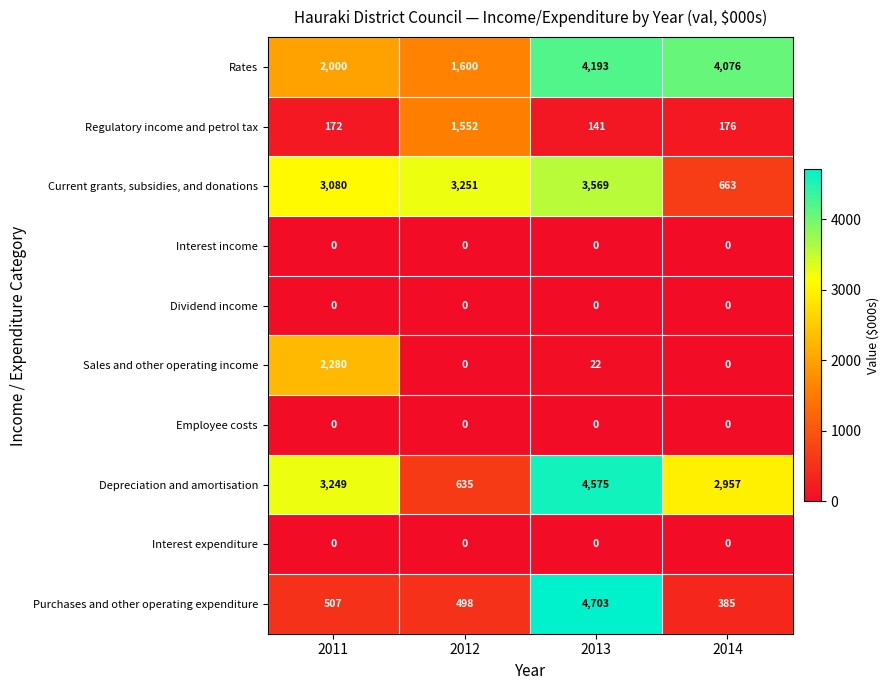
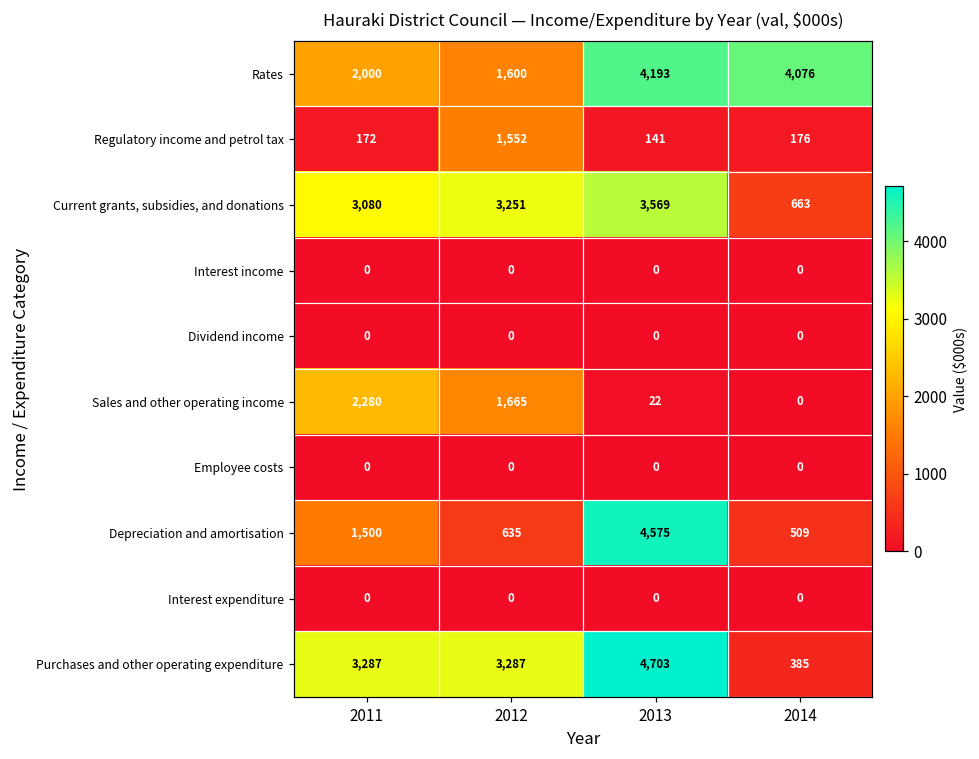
Sales and other operating income, 2012: 0 -> 1,665
Depreciation and amortisation, 2011: 3,249 -> 1,500
Depreciation and amortisation, 2014: 2,957 -> 509
Purchases and other operating expenditure, 2011: 507 -> 3,287
Purchases and other operating expenditure, 2012: 498 -> 3,287
